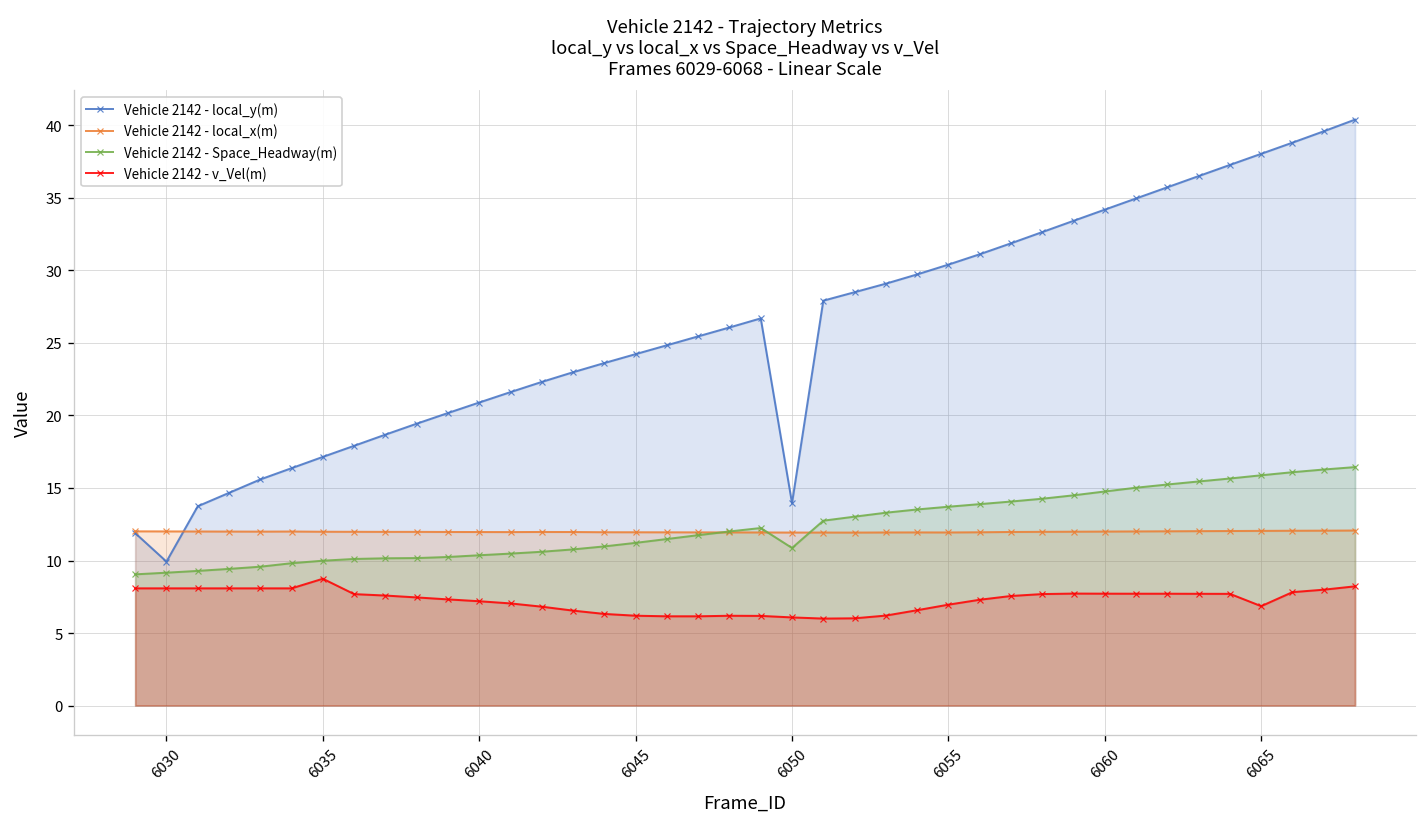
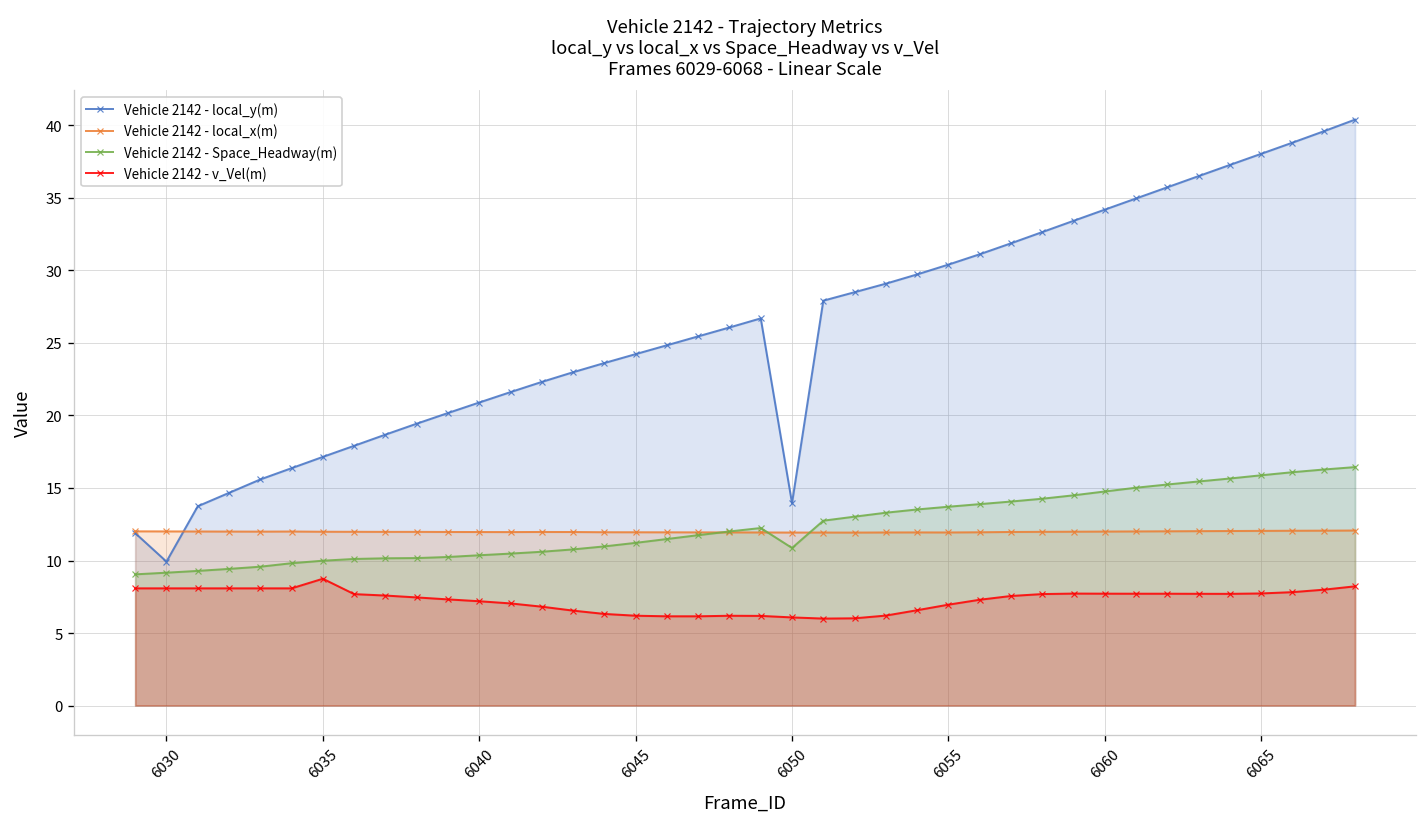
Vehicle 2142 - v_Vel(m), 6065: 6.9 -> 7.7
